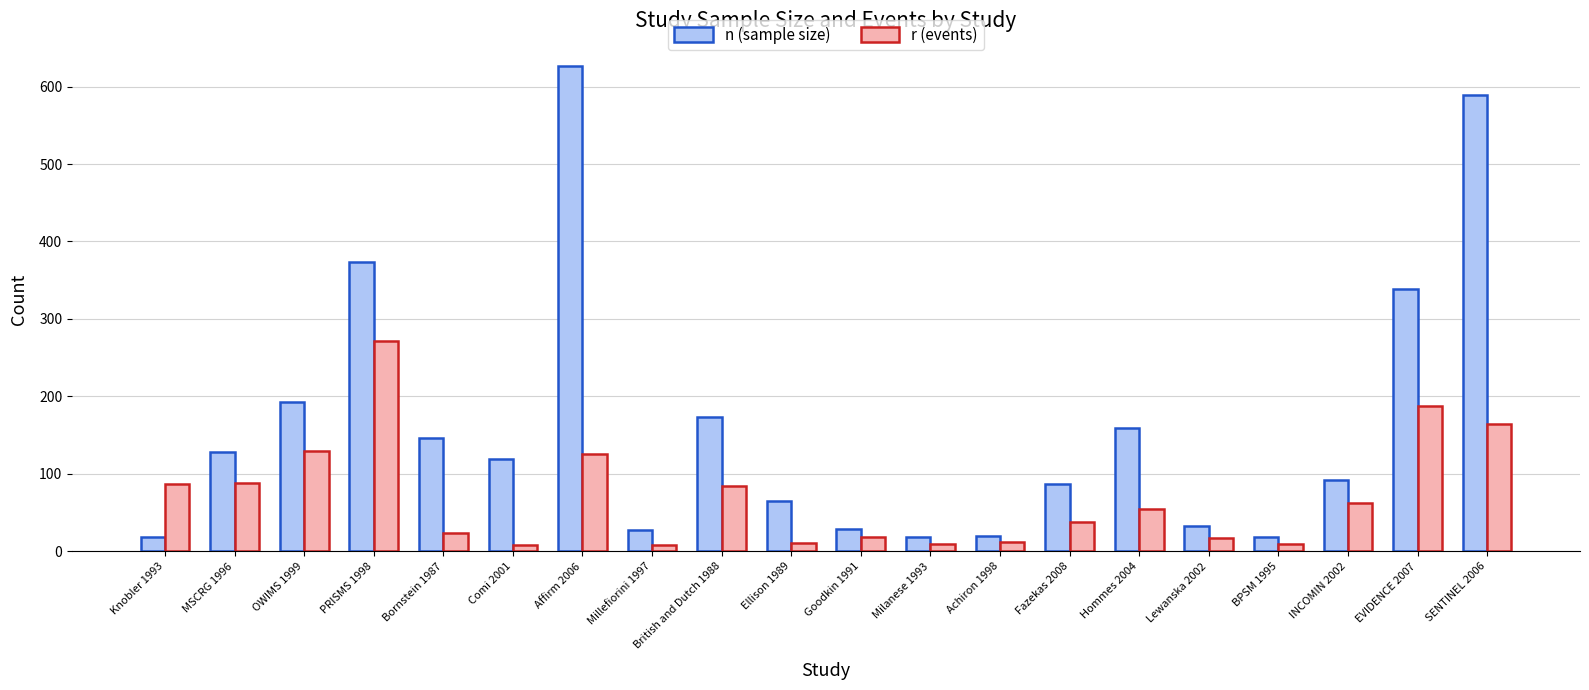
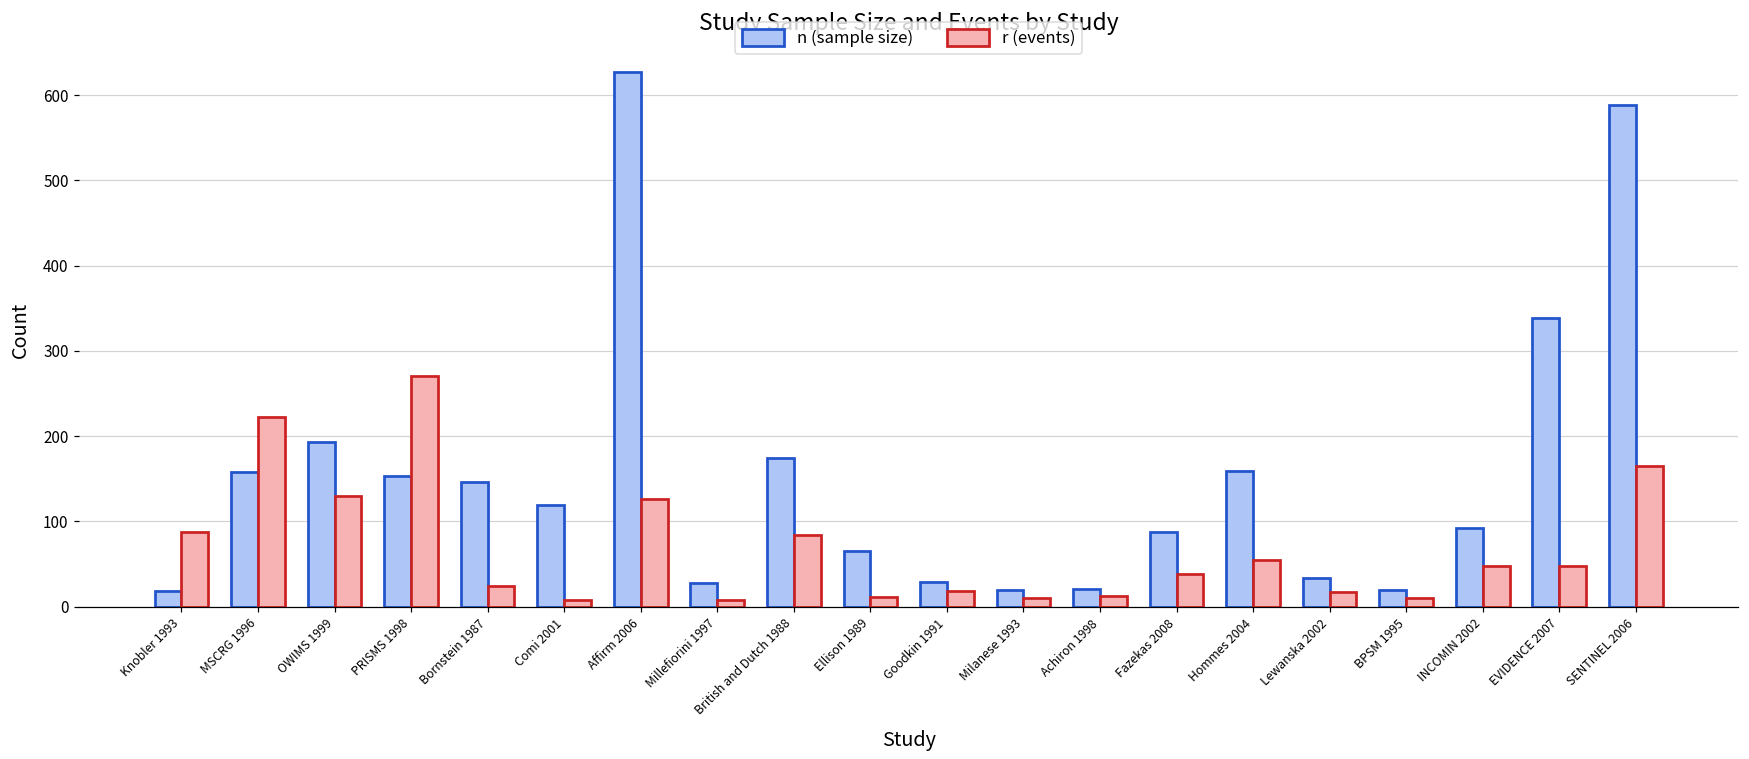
n (sample size), MSCRG 1996: 130 -> 160
r (events), MSCRG 1996: 90 -> 220
n (sample size), PRISMS 1998: 370 -> 150
r (events), INCOMIN 2002: 60 -> 50
r (events), EVIDENCE 2007: 190 -> 50
